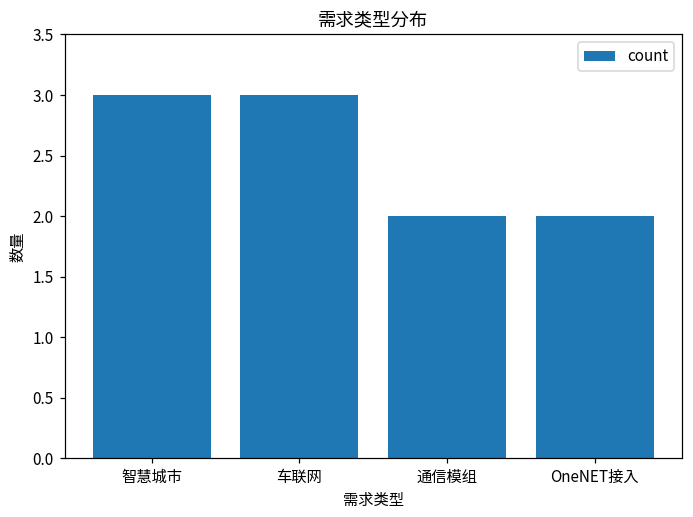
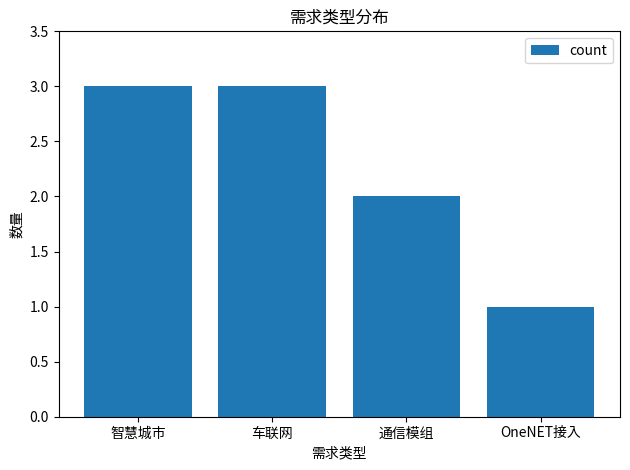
OneNET接入: 2 -> 1
